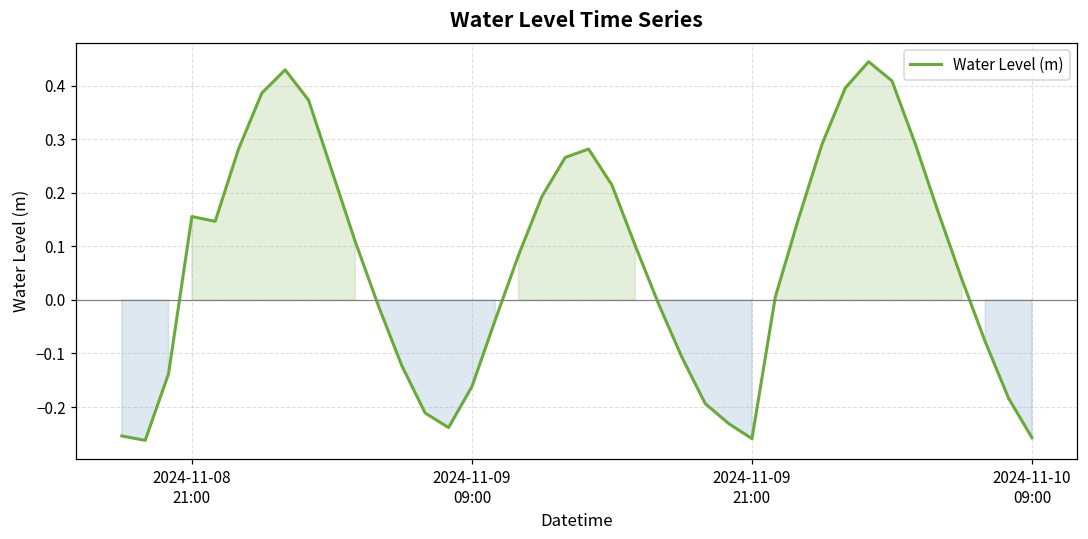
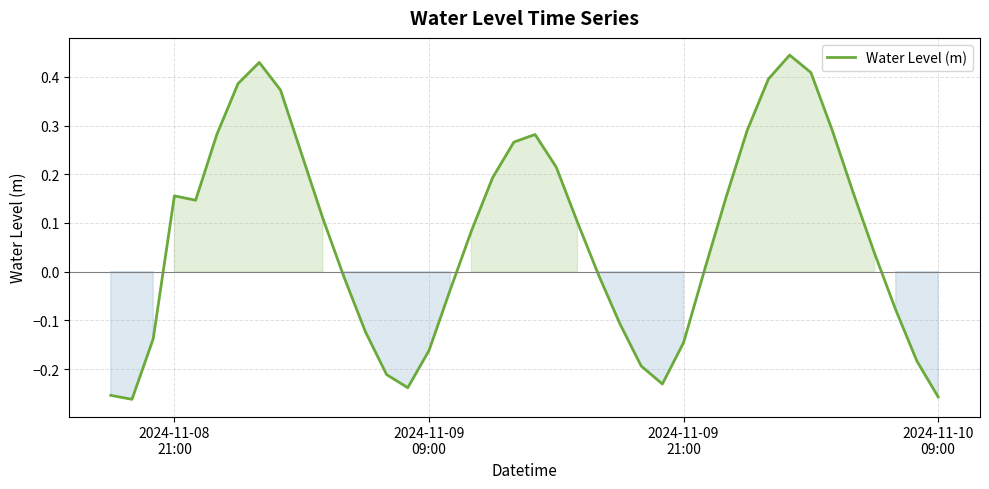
2024-11-09 21:00: -0.26 -> -0.15
